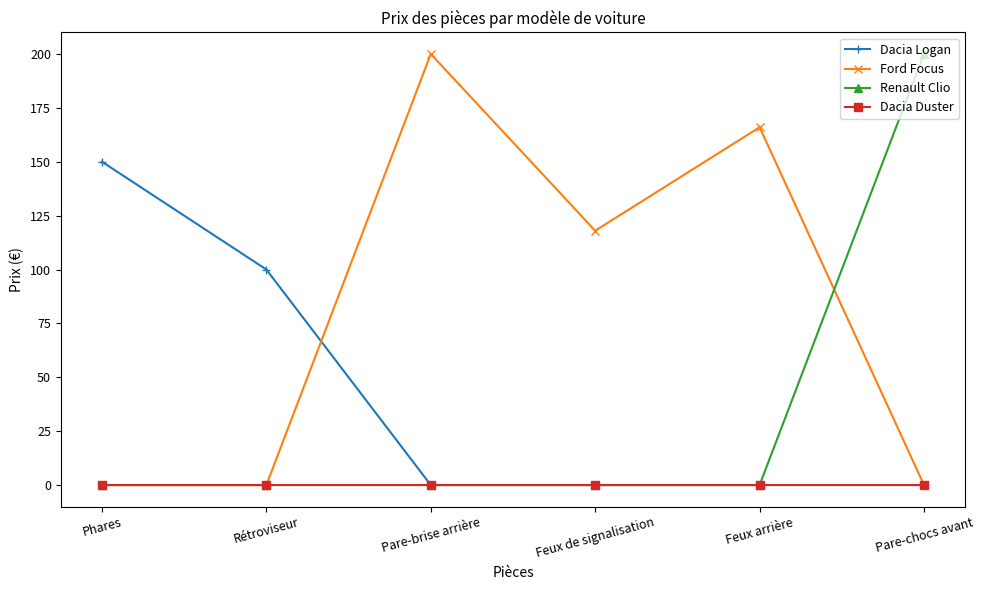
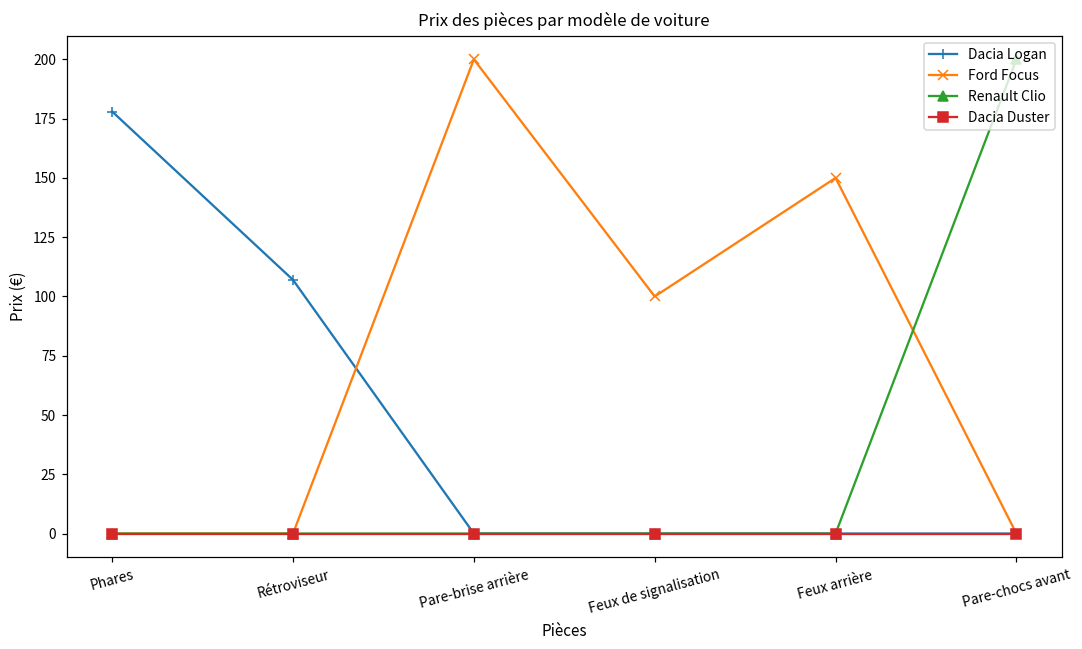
Dacia Logan, Phares: 150 -> 178
Dacia Logan, Rétroviseur: 100 -> 107
Ford Focus, Feux de signalisation: 118 -> 100
Ford Focus, Feux arrière: 166 -> 150
